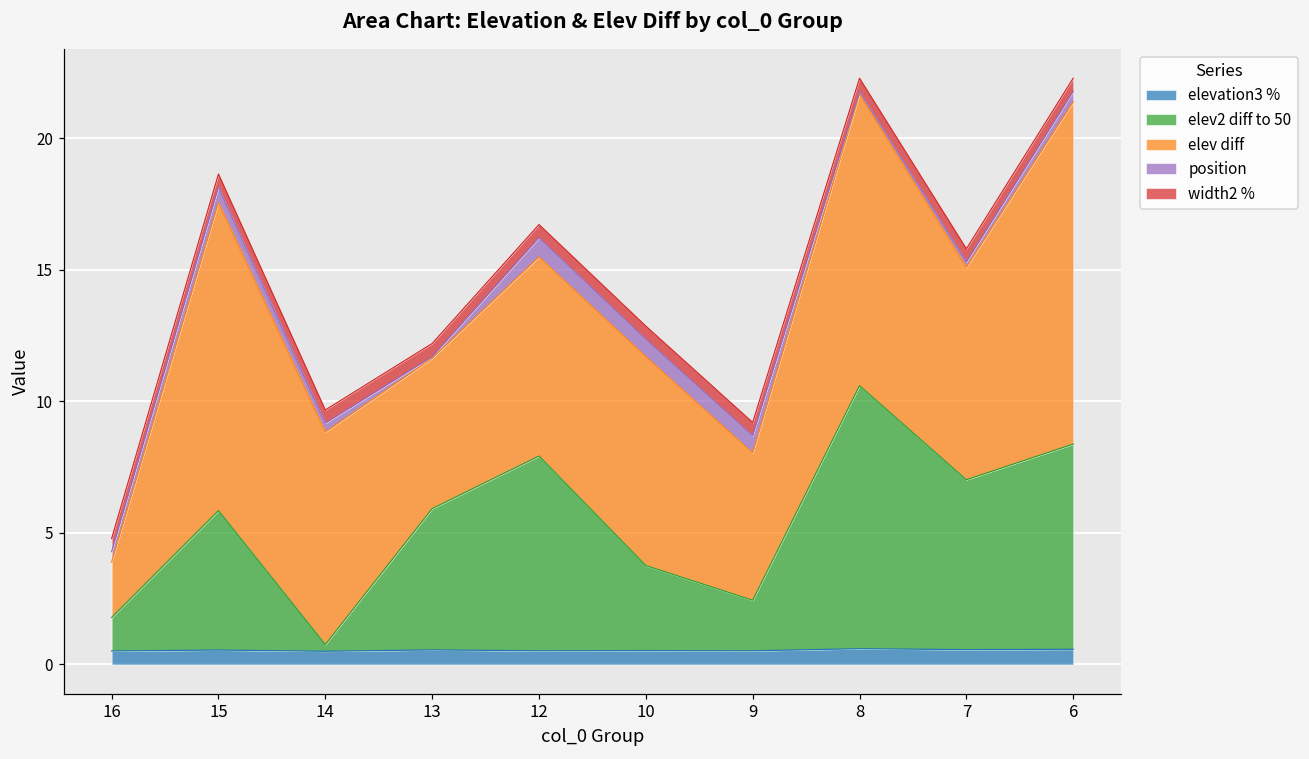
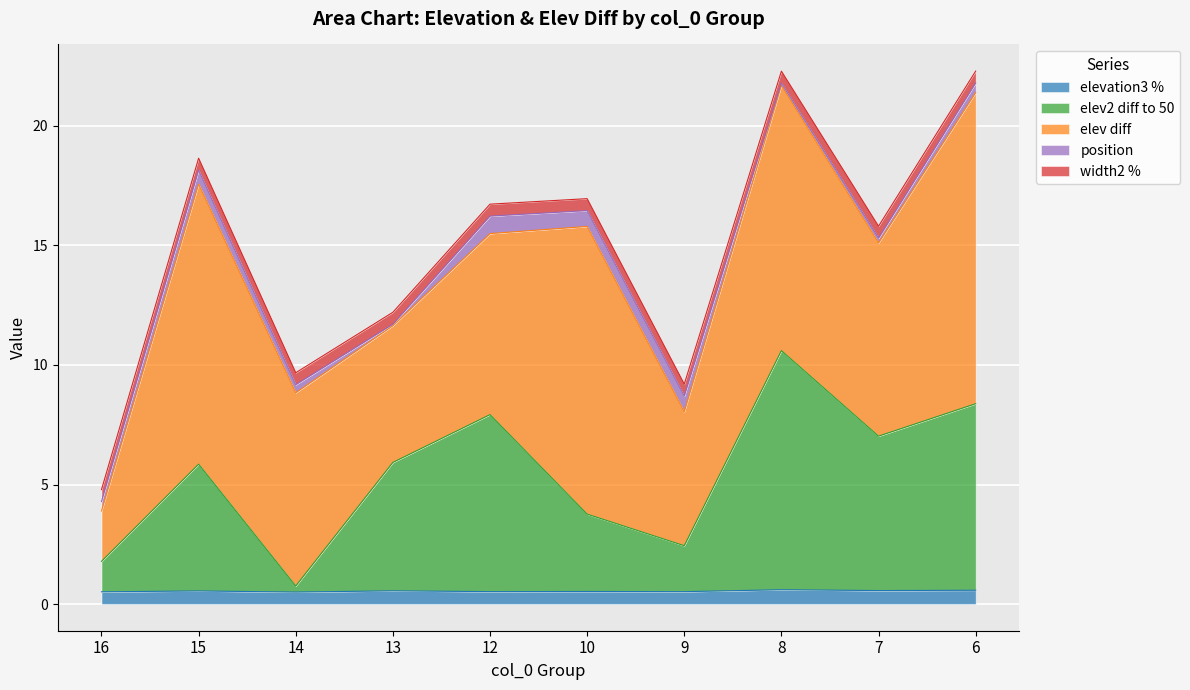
elev diff, 10: 7.9 -> 12.0
